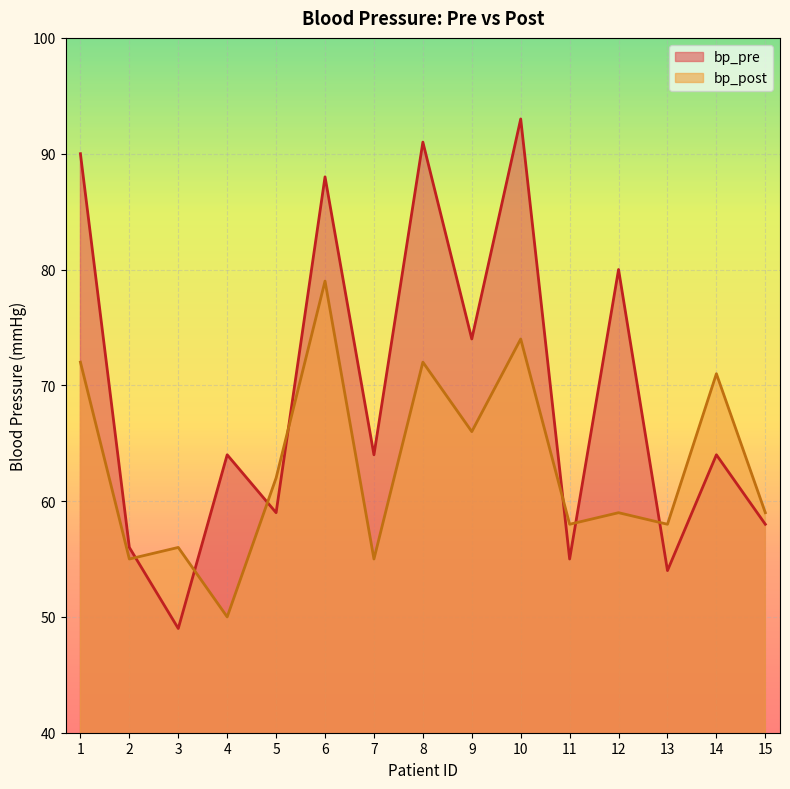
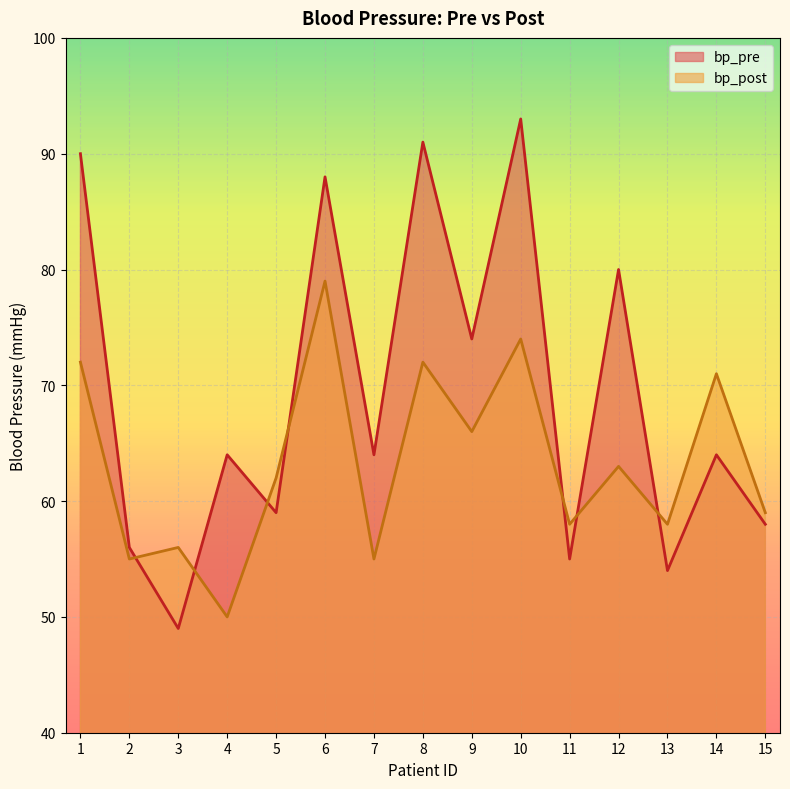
bp_post, 12: 59 -> 63
